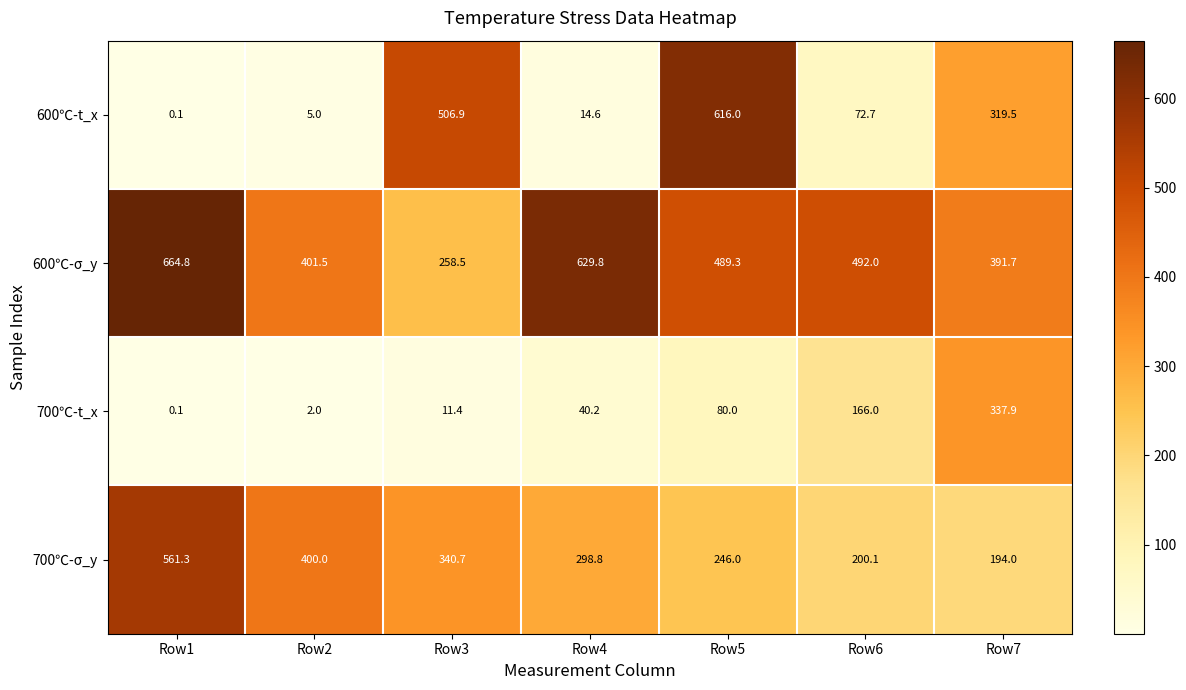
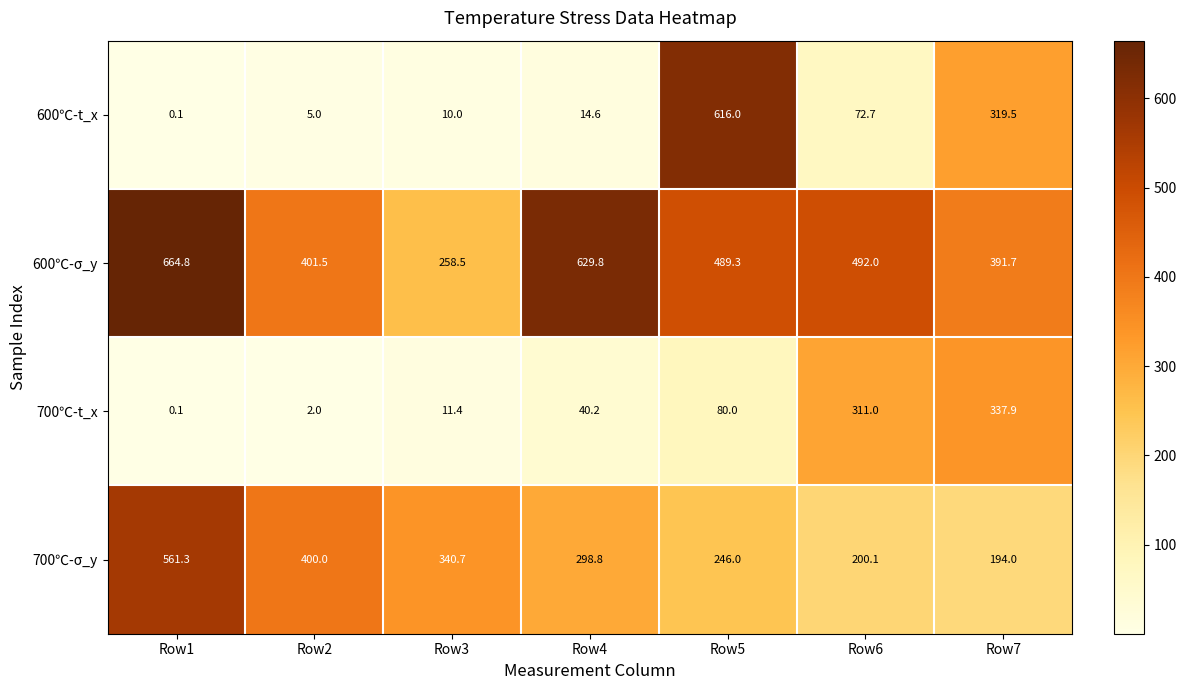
600℃-t_x, Row3: 506.9 -> 10.0
700℃-t_x, Row6: 166.0 -> 311.0
